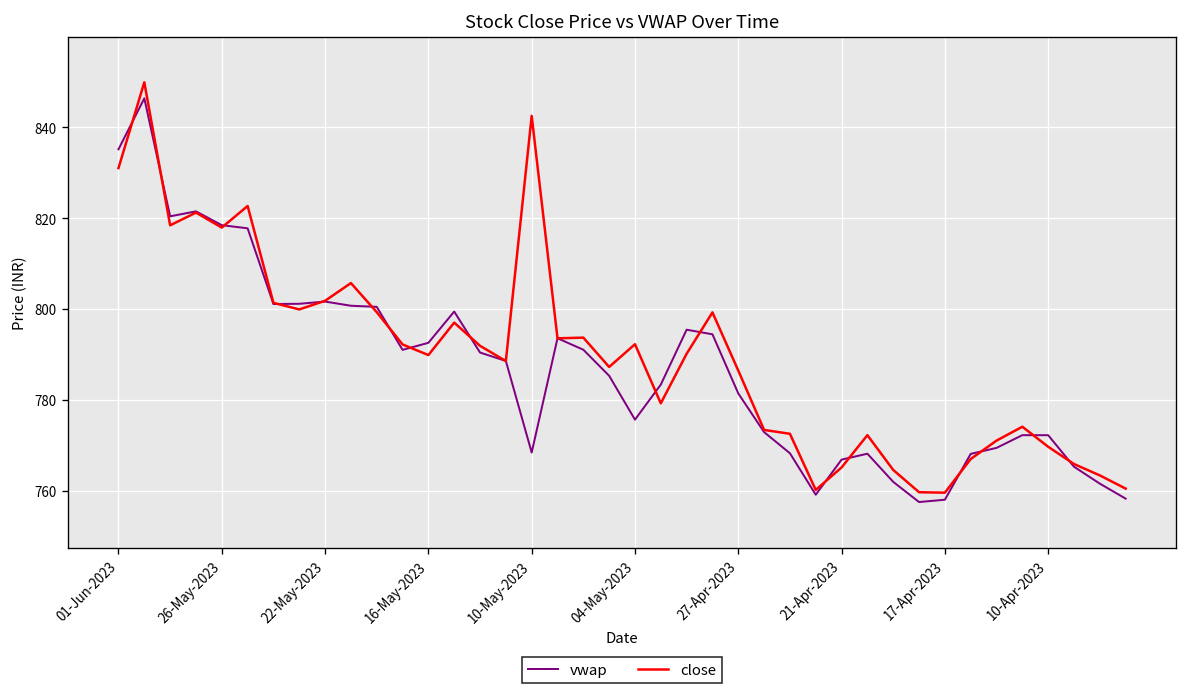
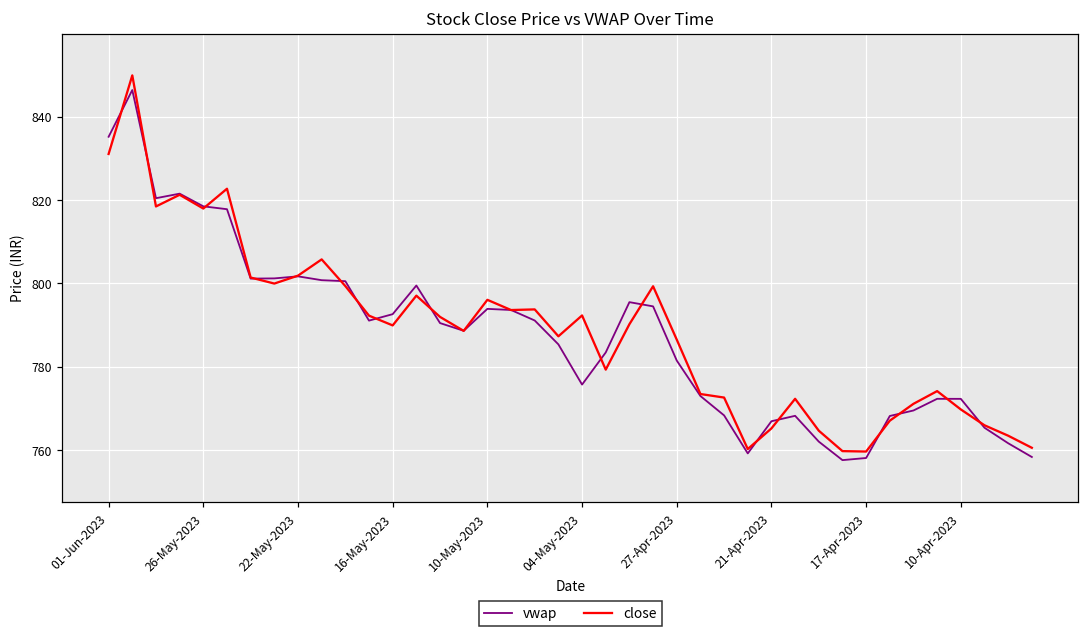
vwap, 10-May-2023: 768 -> 794
close, 10-May-2023: 843 -> 796
